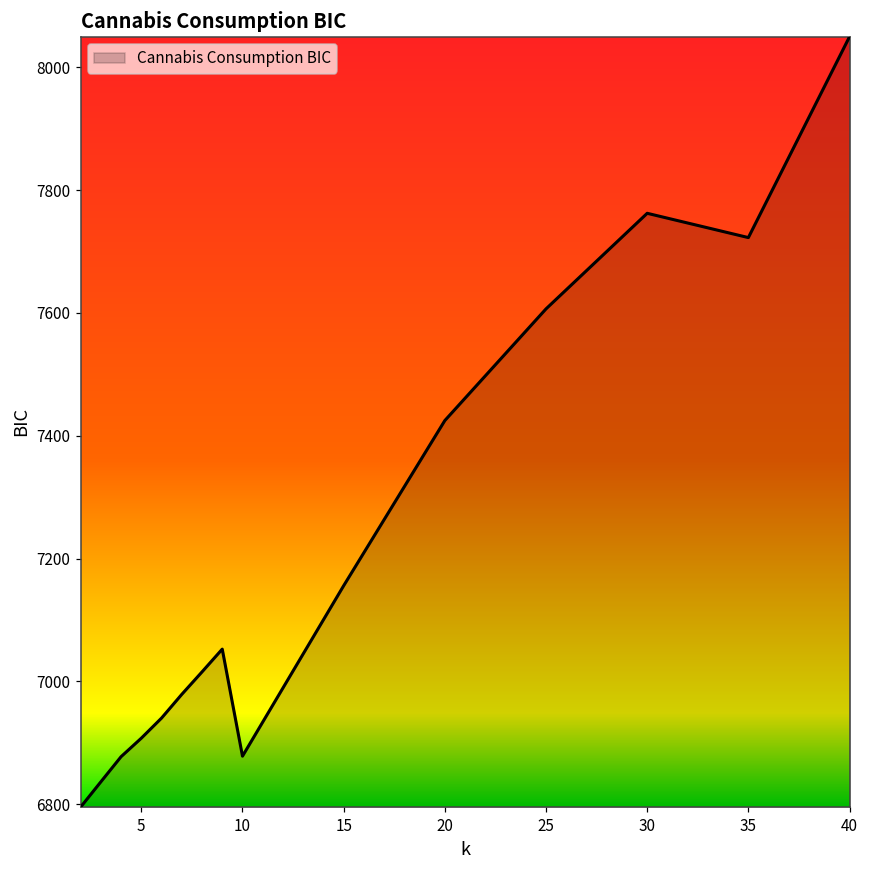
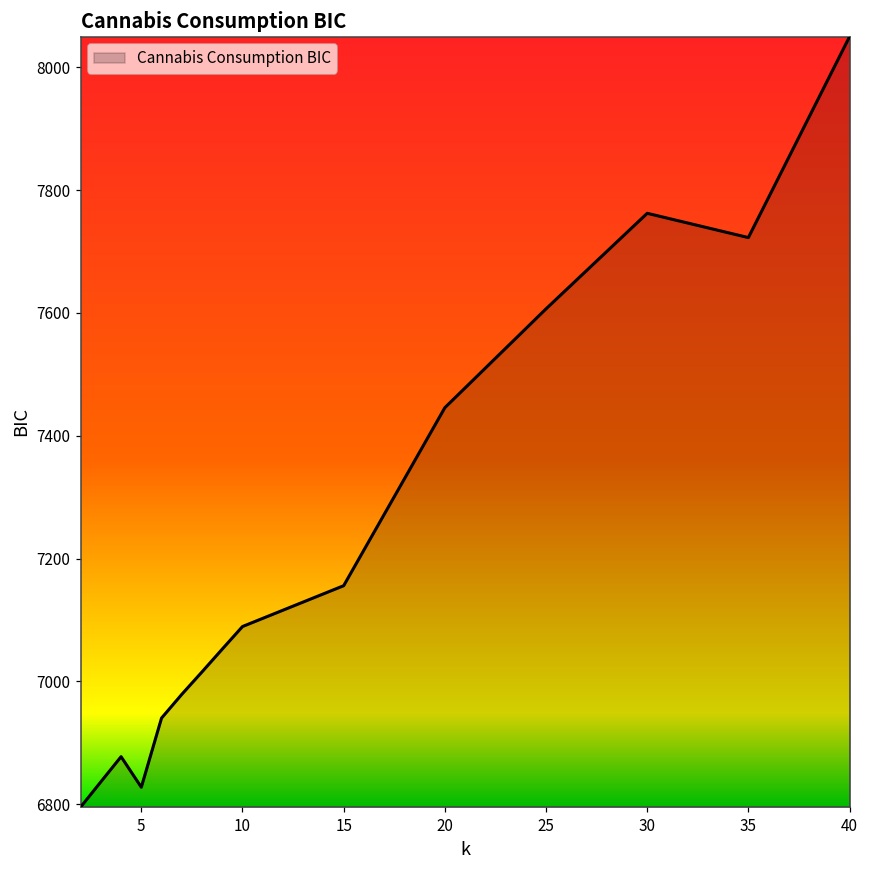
5: 6910 -> 6830
10: 6880 -> 7090
20: 7420 -> 7450
